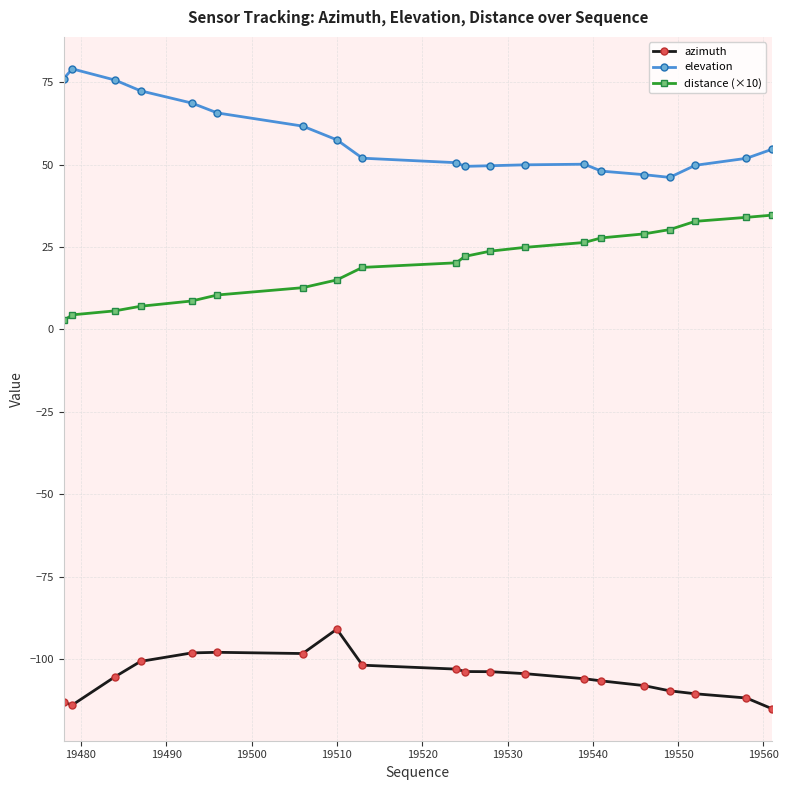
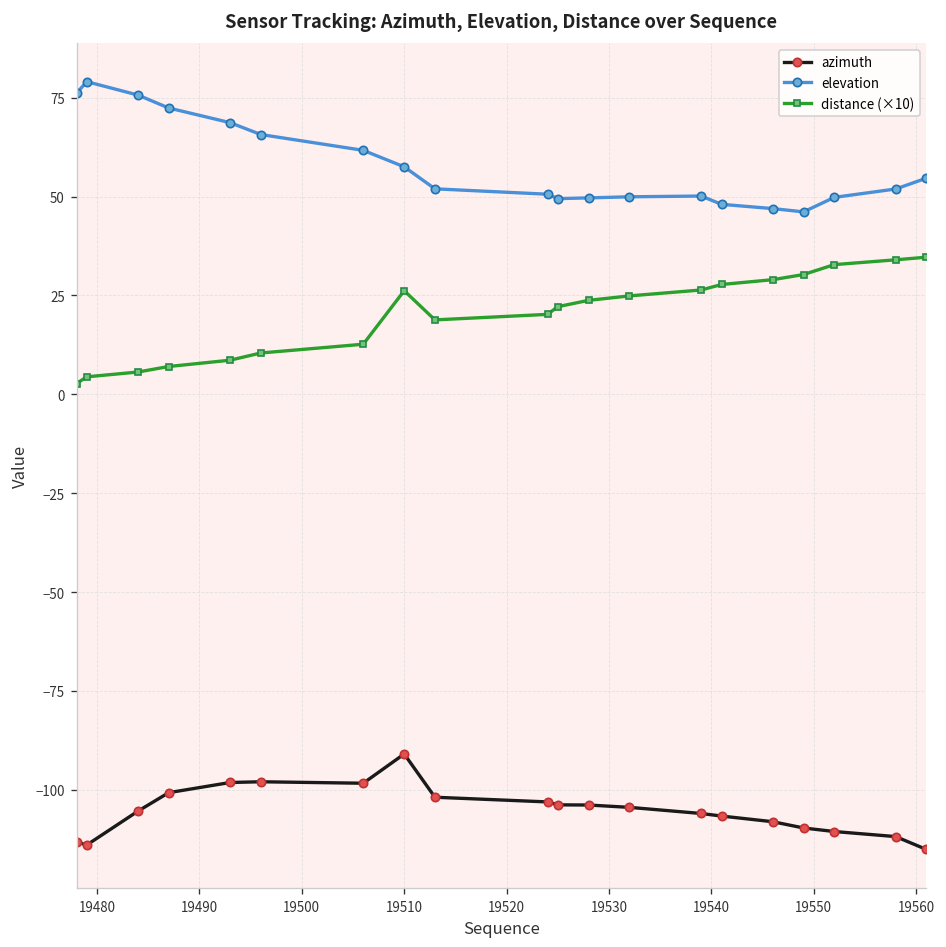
distance (×10), 19510: 15 -> 26
